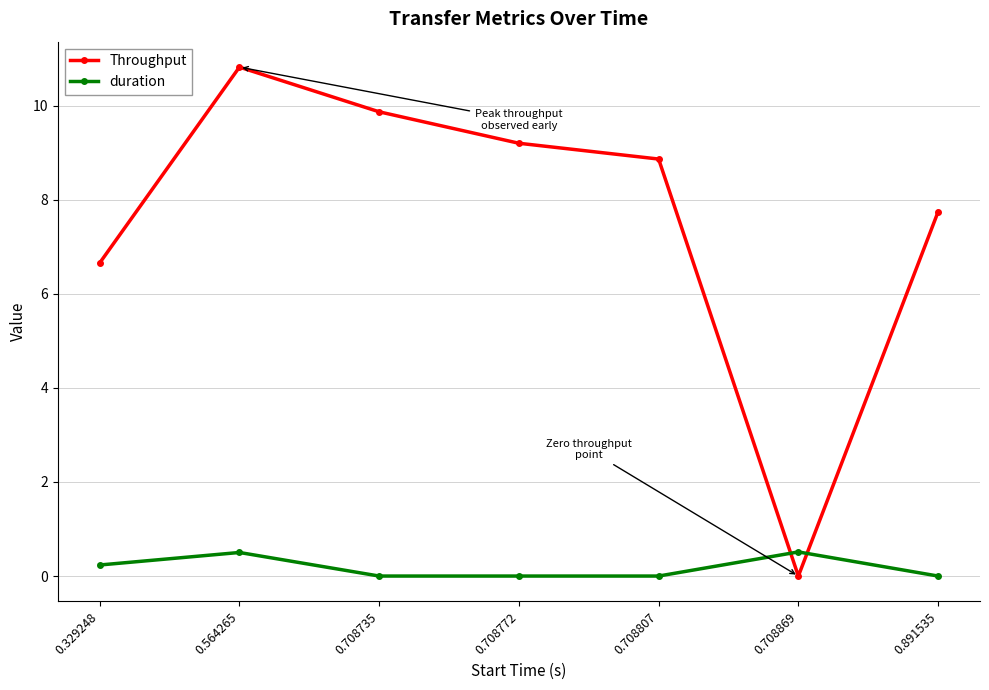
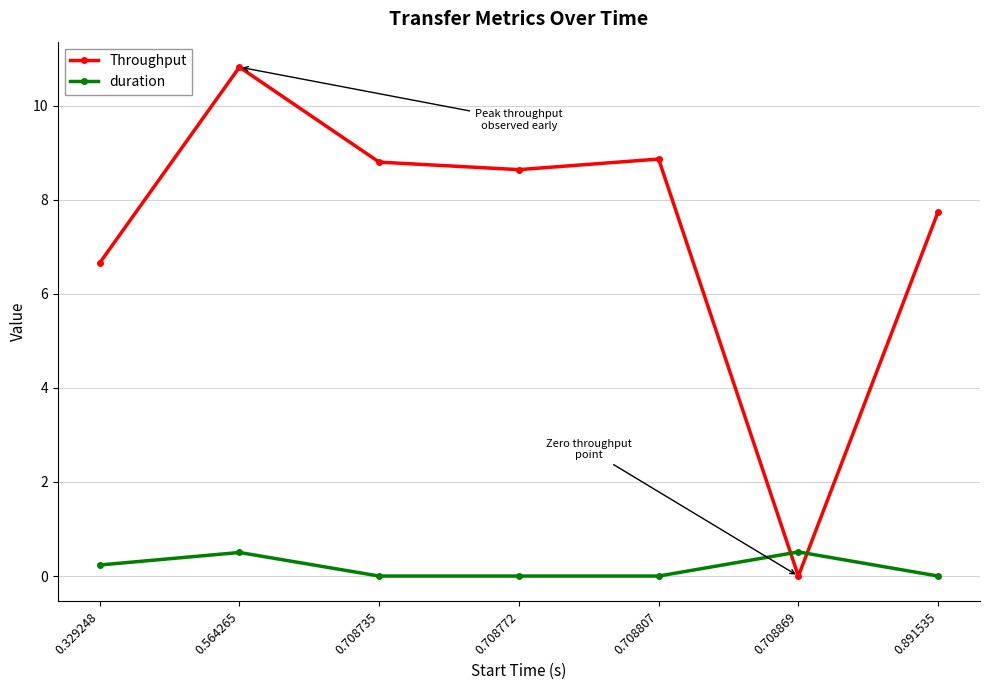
Throughput, 0.708735: 9.9 -> 8.8
Throughput, 0.708772: 9.2 -> 8.6
